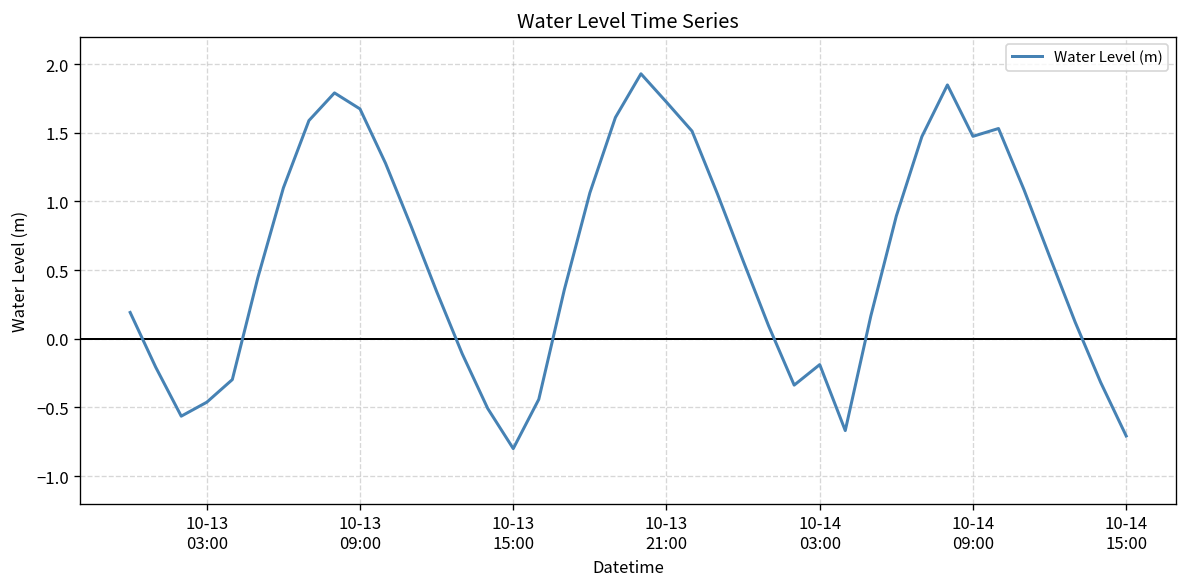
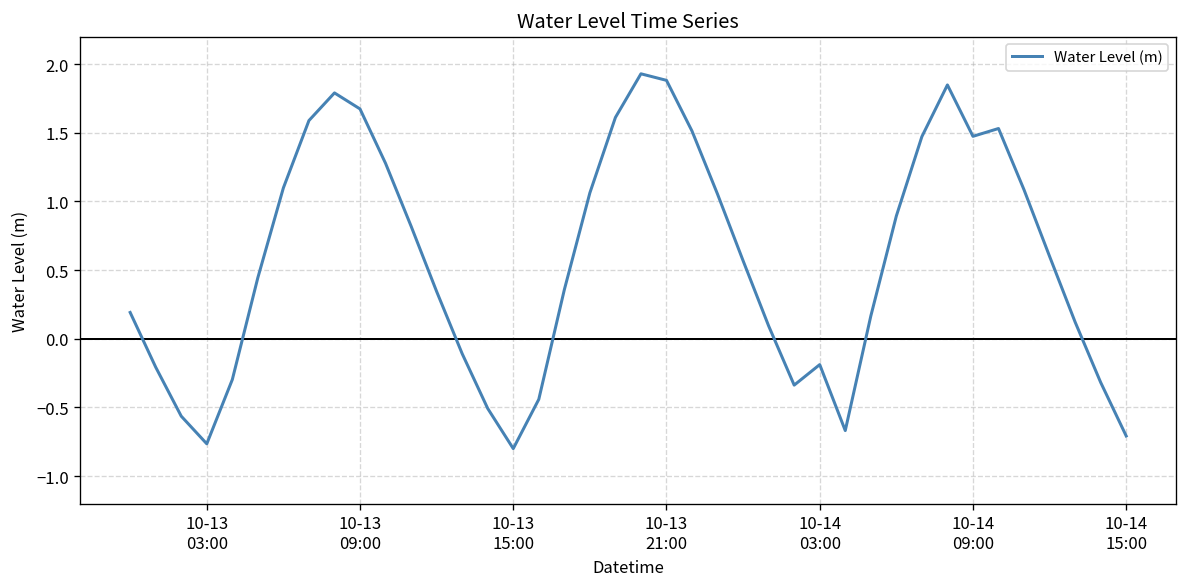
10-13 03:00: -0.46 -> -0.76
10-13 21:00: 1.72 -> 1.88
